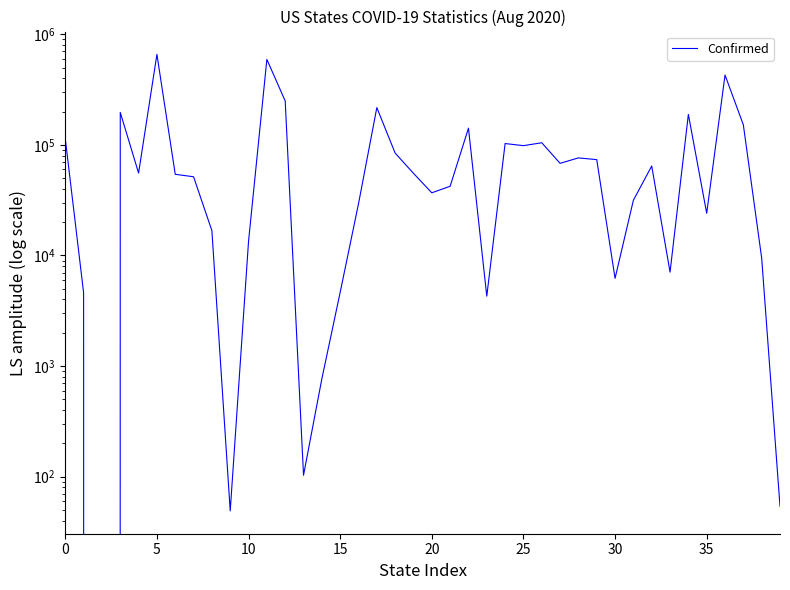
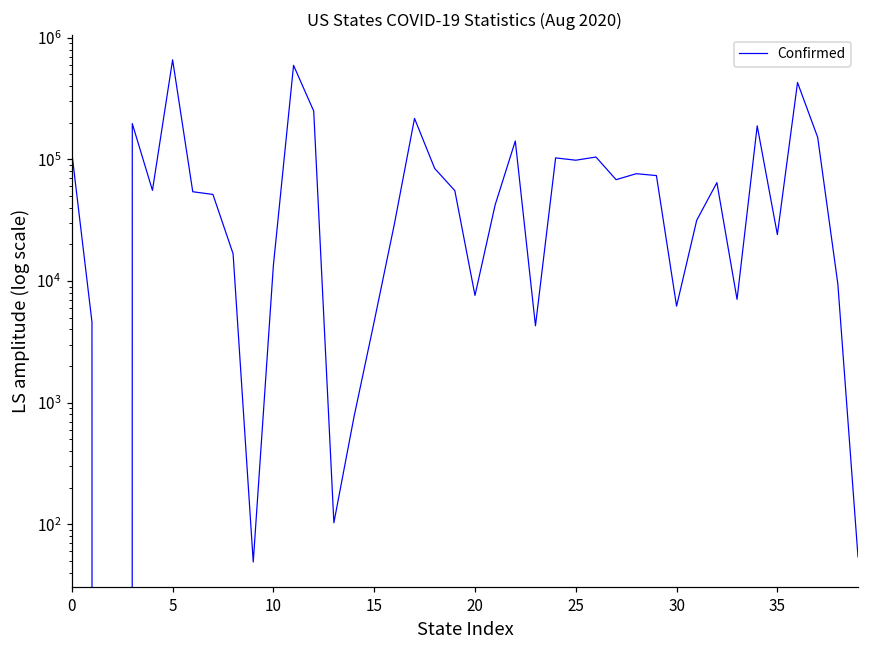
20: 37000 -> 8000
